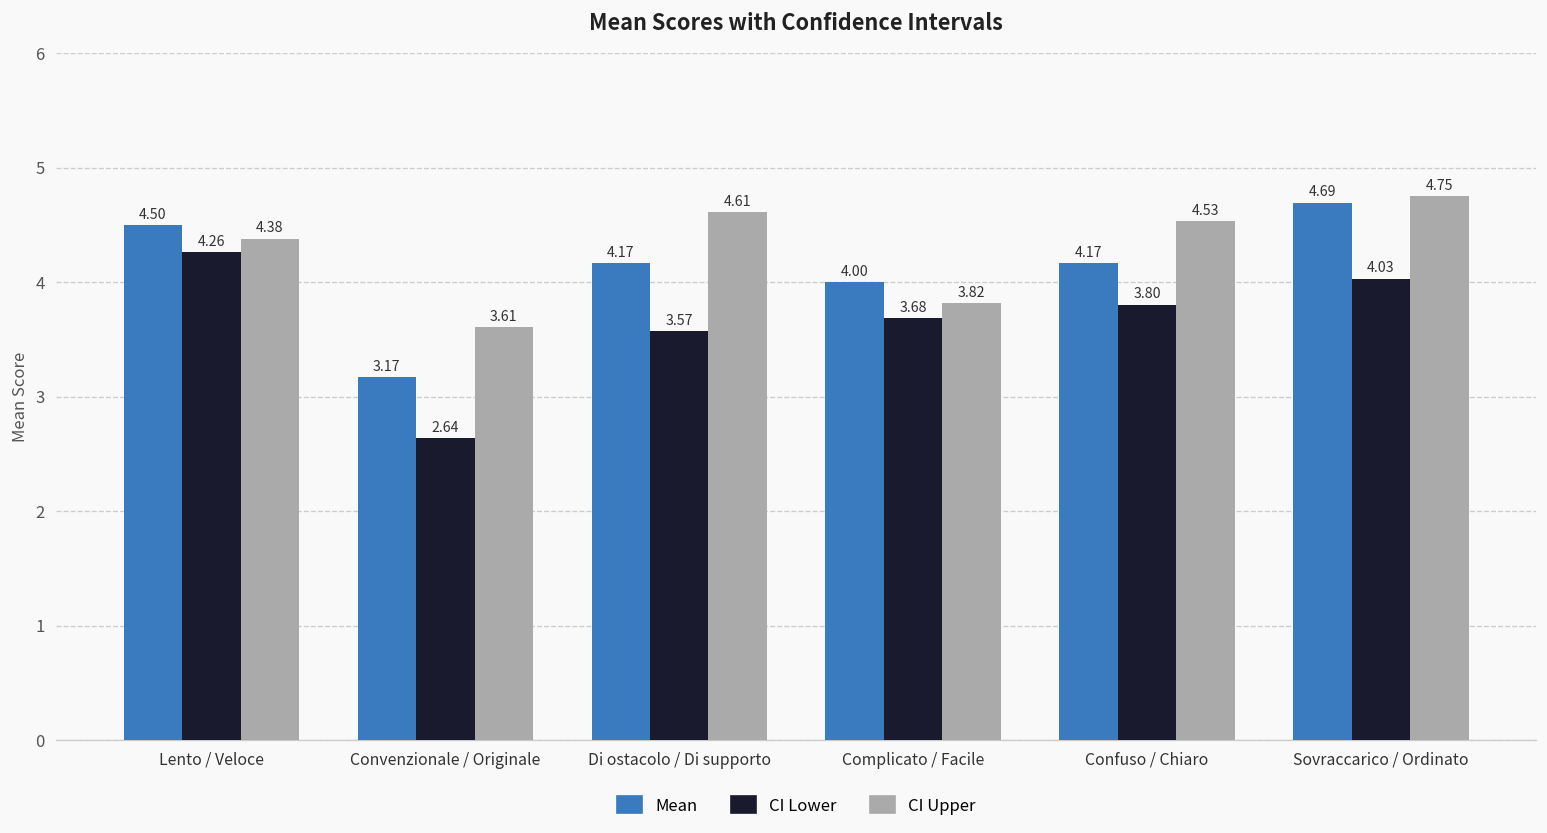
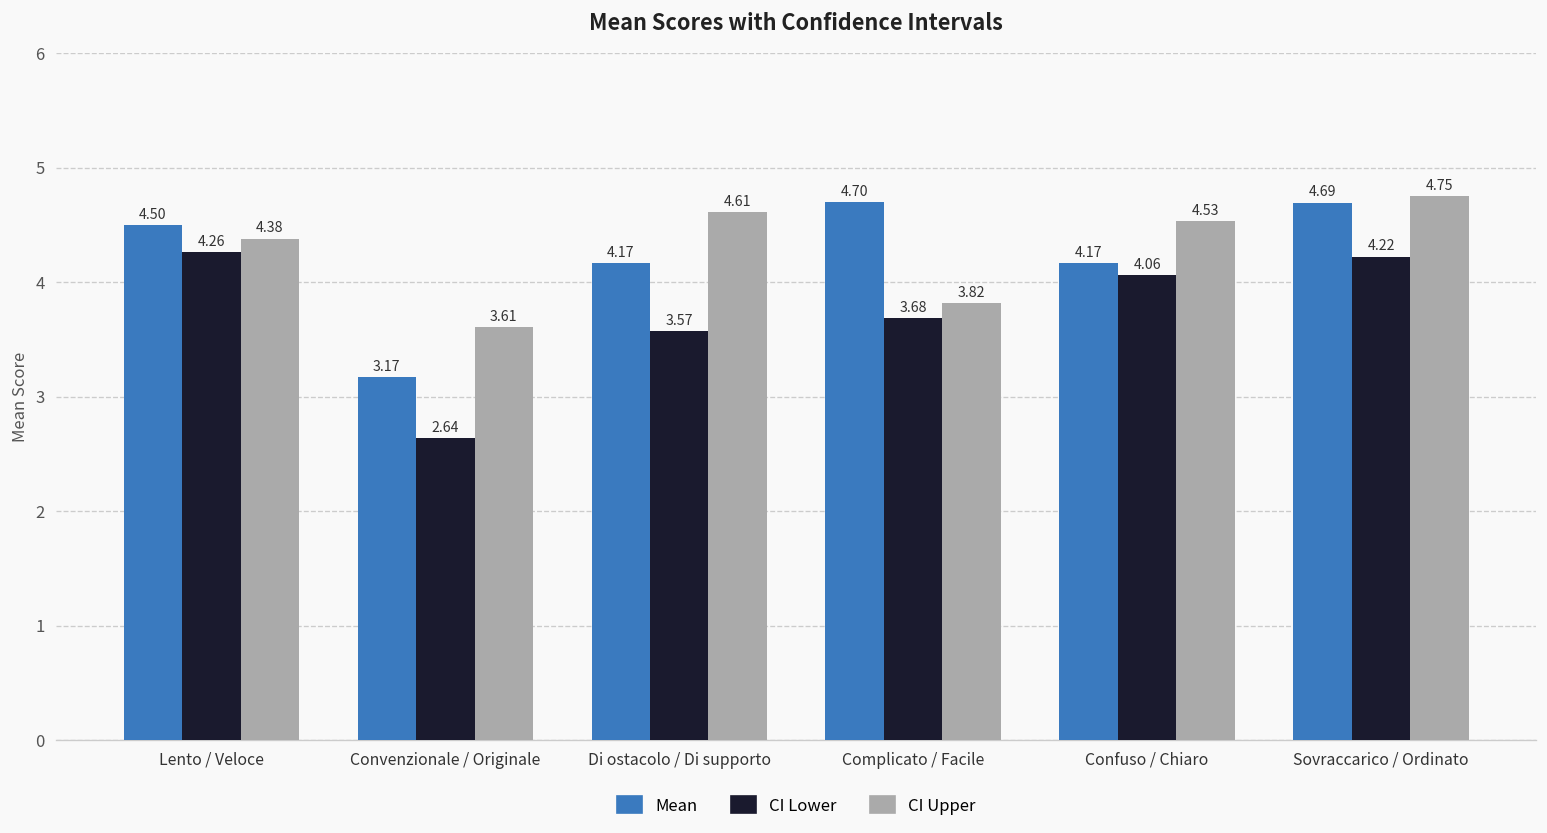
Mean, Complicato / Facile: 4.00 -> 4.70
CI Lower, Confuso / Chiaro: 3.80 -> 4.06
CI Lower, Sovraccarico / Ordinato: 4.03 -> 4.22
